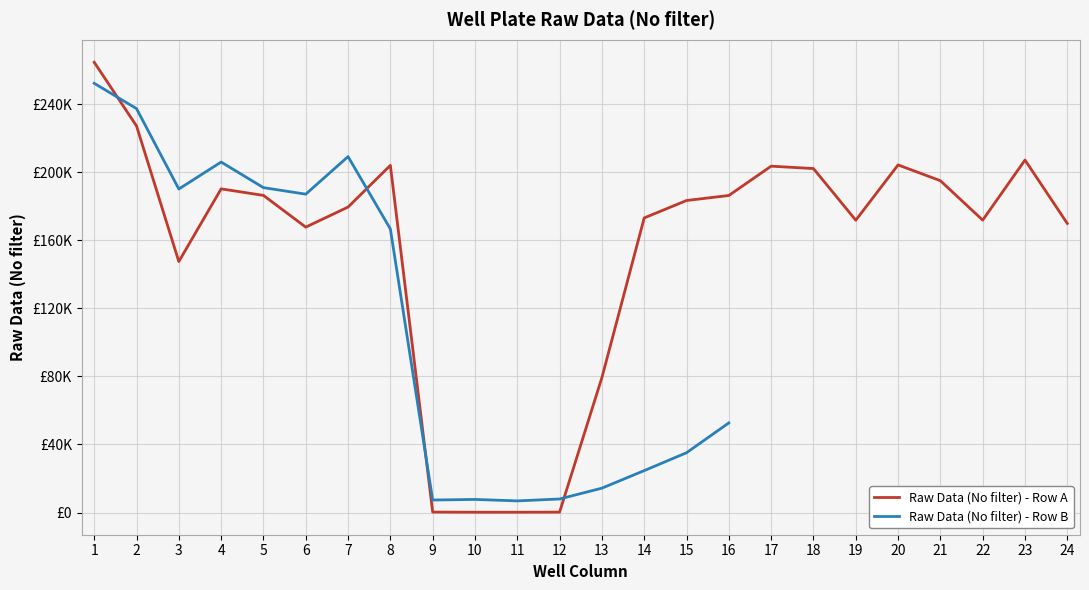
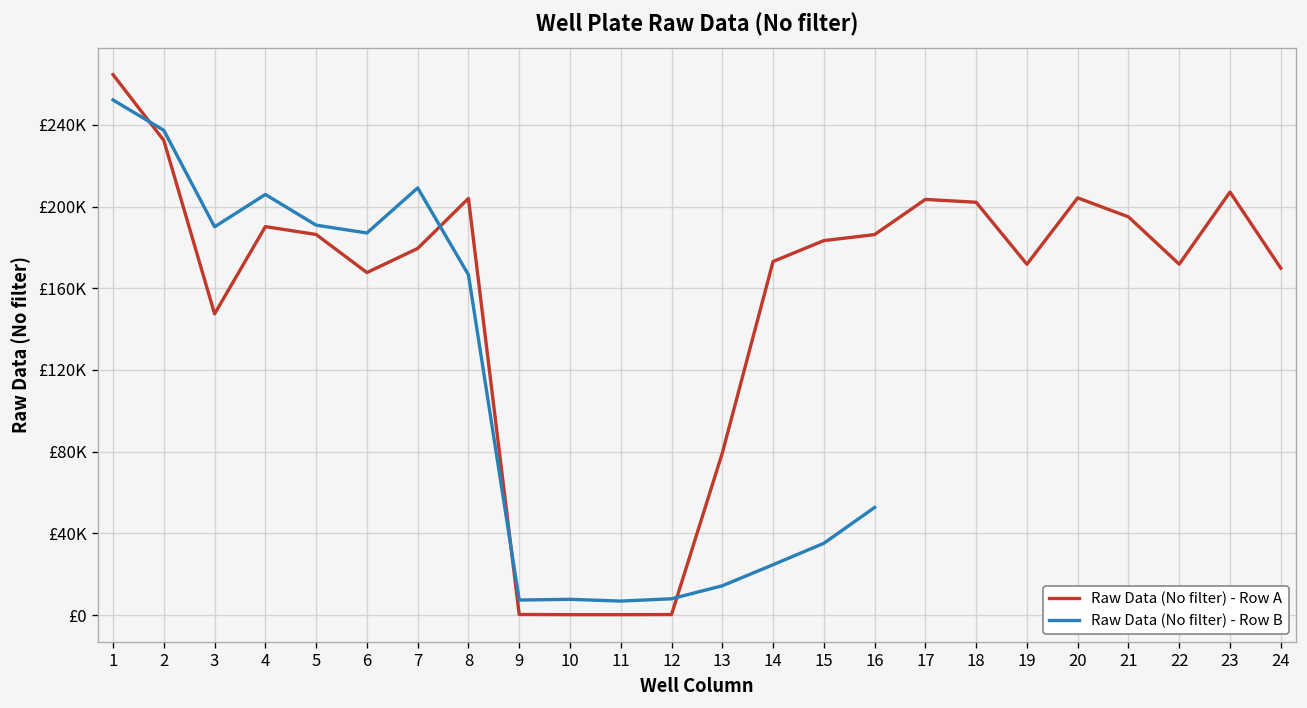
Raw Data (No filter) - Row A, 2: £227000 -> £232000
